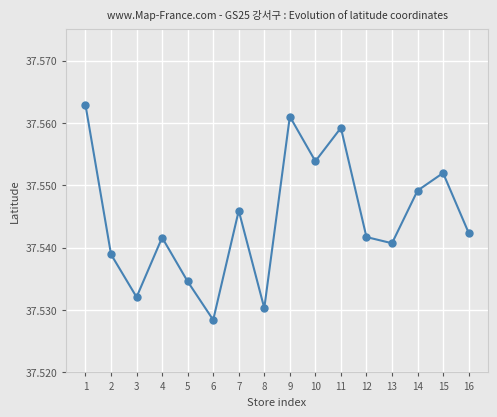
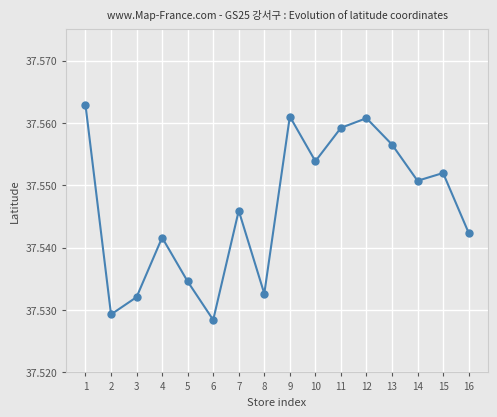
2: 37.539 -> 37.529
8: 37.530 -> 37.533
12: 37.542 -> 37.561
13: 37.541 -> 37.557
14: 37.549 -> 37.551
